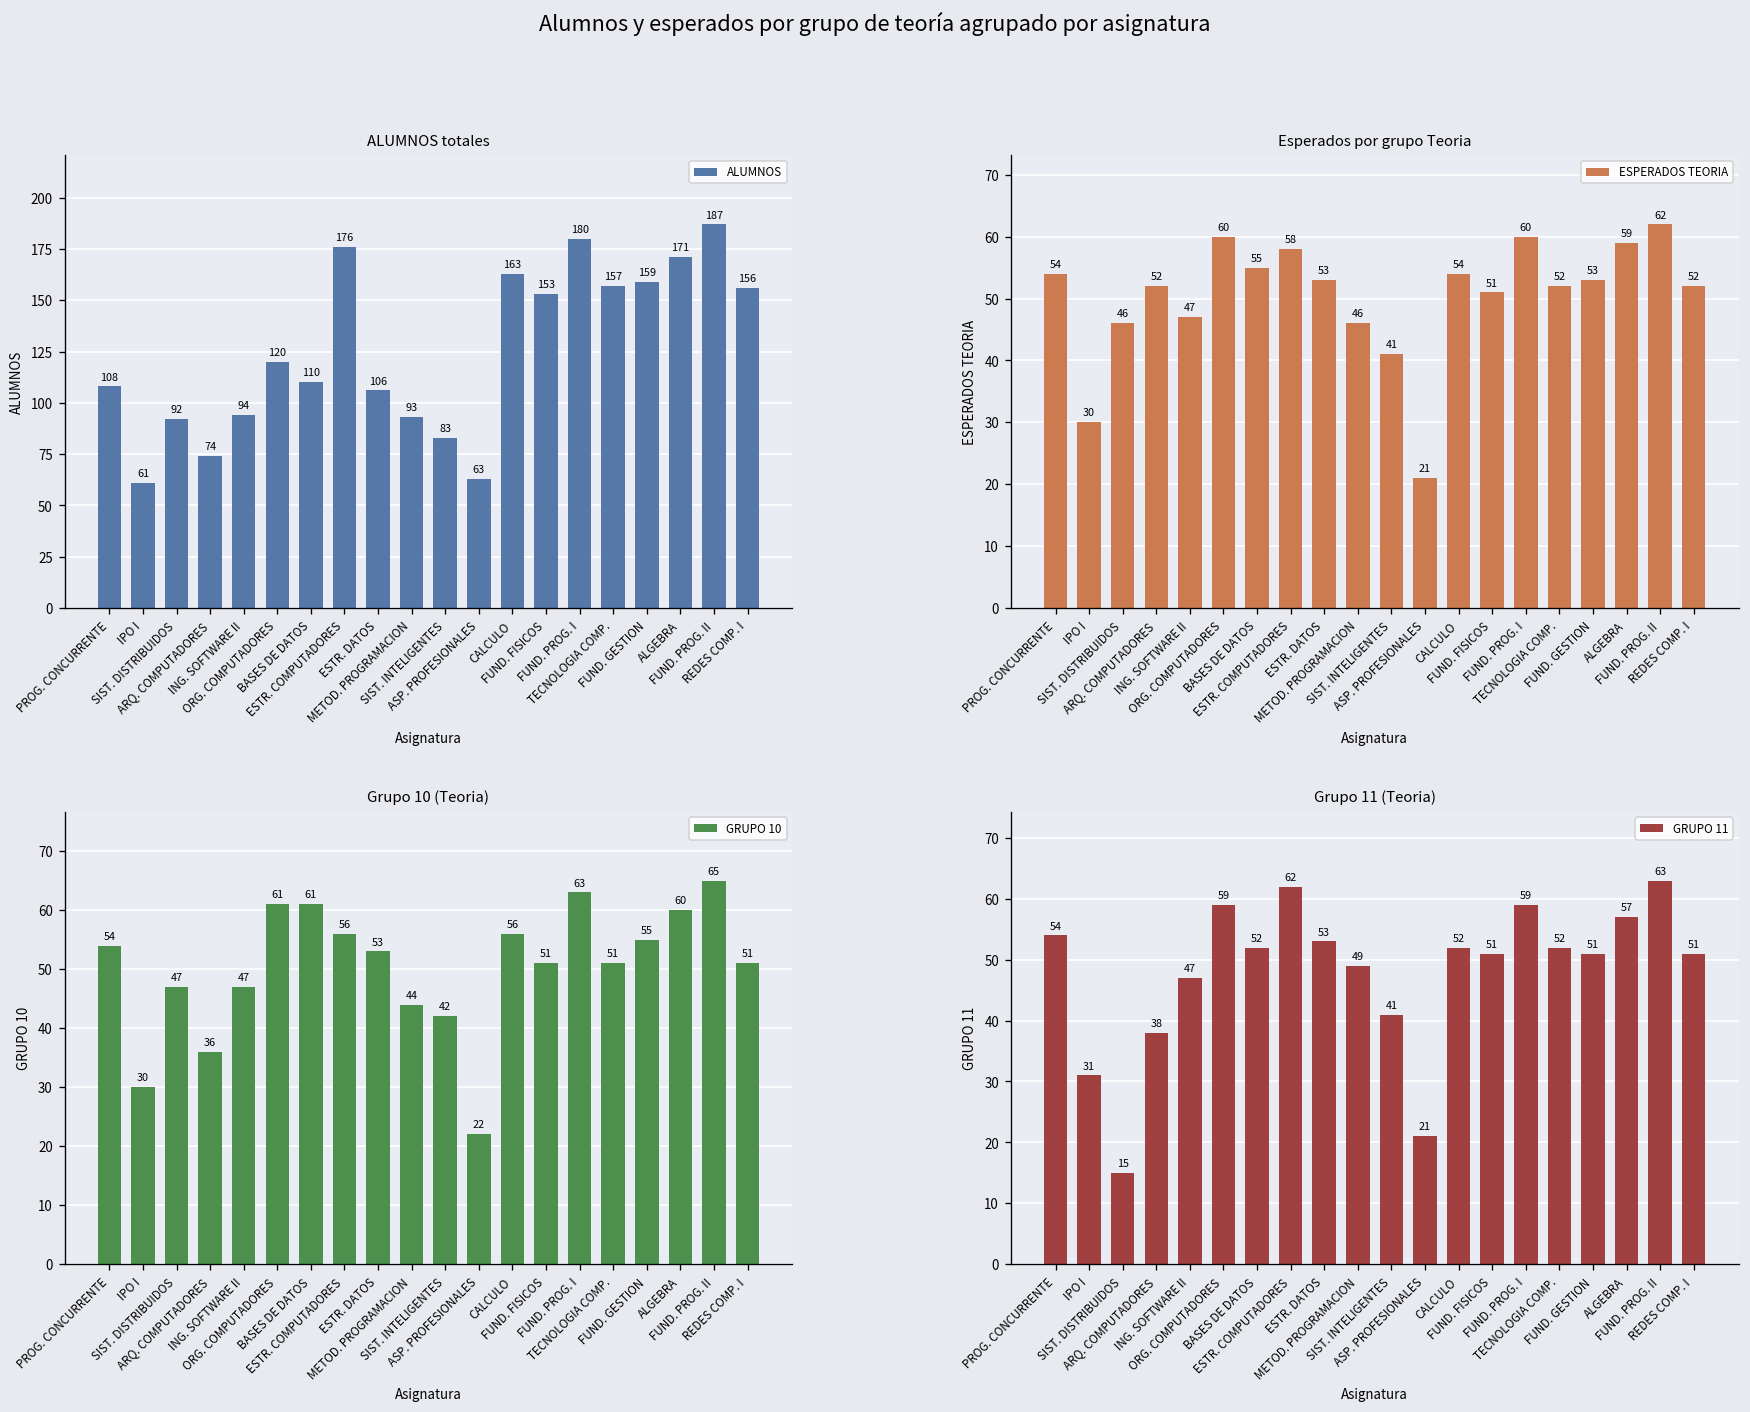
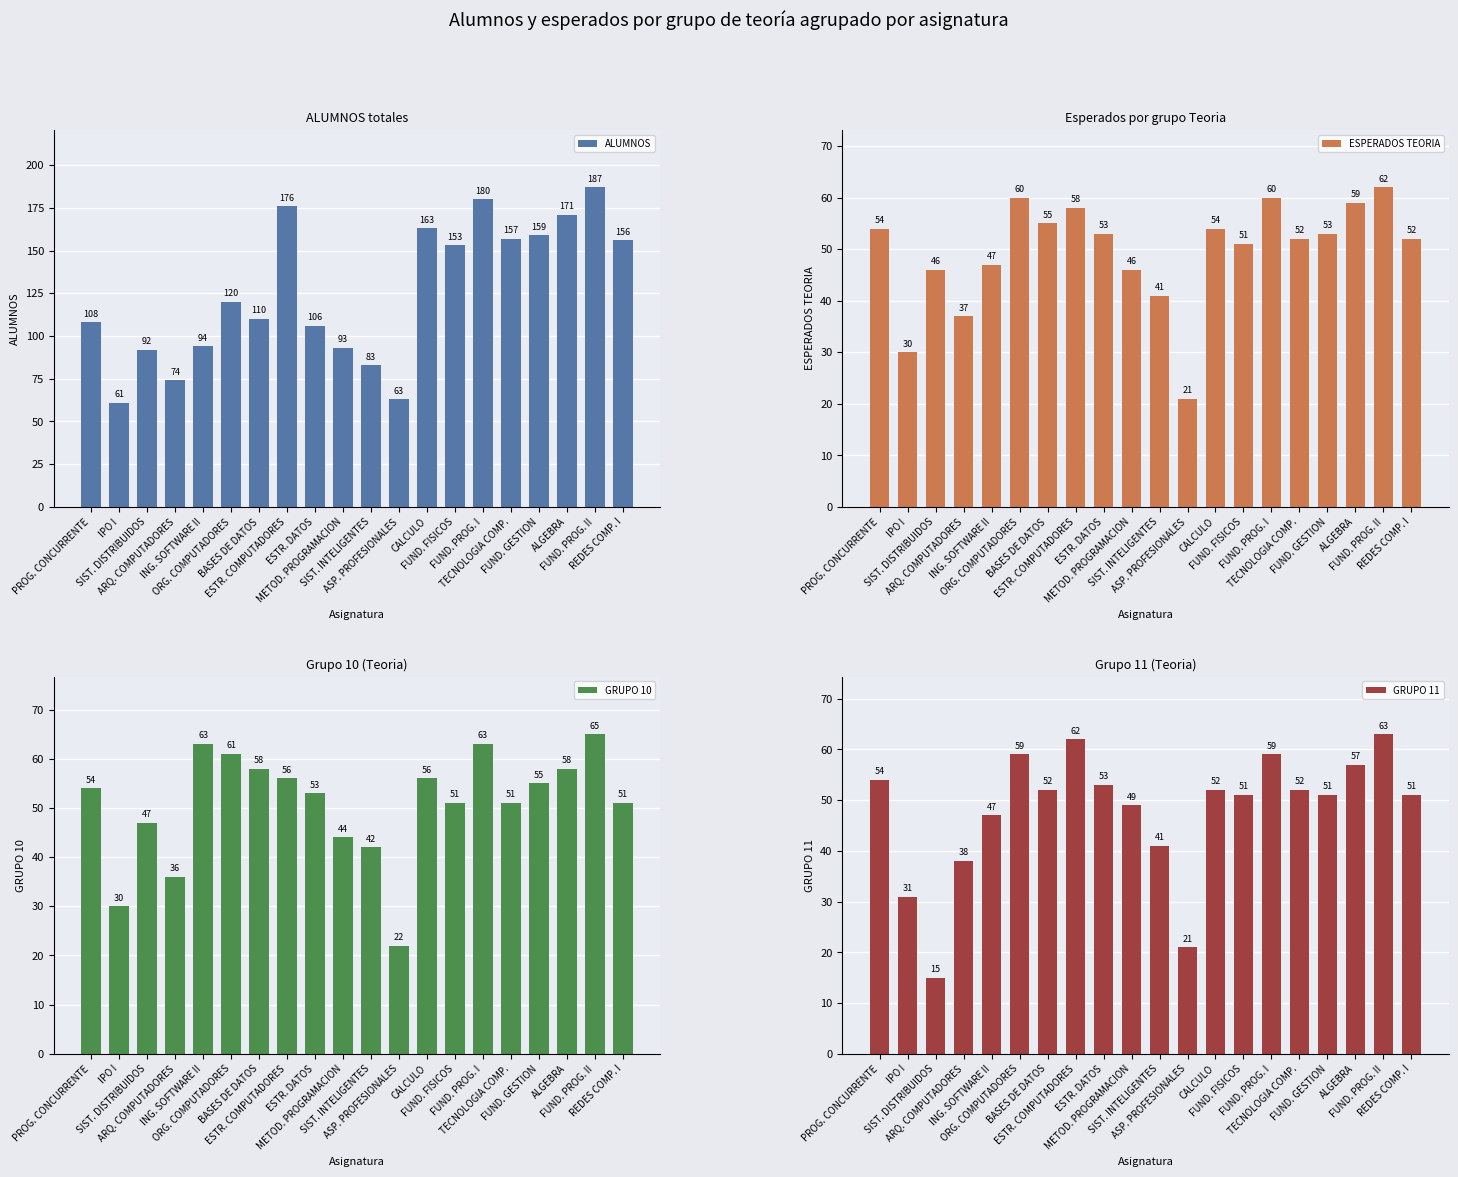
Esperados por grupo Teoria, ARQ. COMPUTADORES: 52 -> 37
Grupo 10 (Teoria), ING. SOFTWARE II: 47 -> 63
Grupo 10 (Teoria), BASES DE DATOS: 61 -> 58
Grupo 10 (Teoria), ALGEBRA: 60 -> 58
